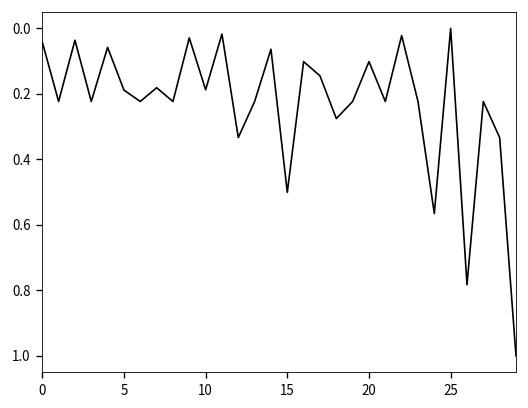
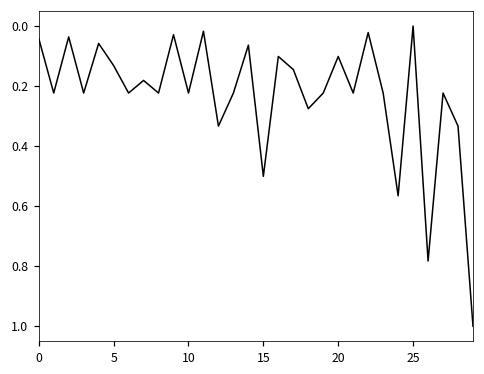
5: 0.19 -> 0.13
10: 0.19 -> 0.22
